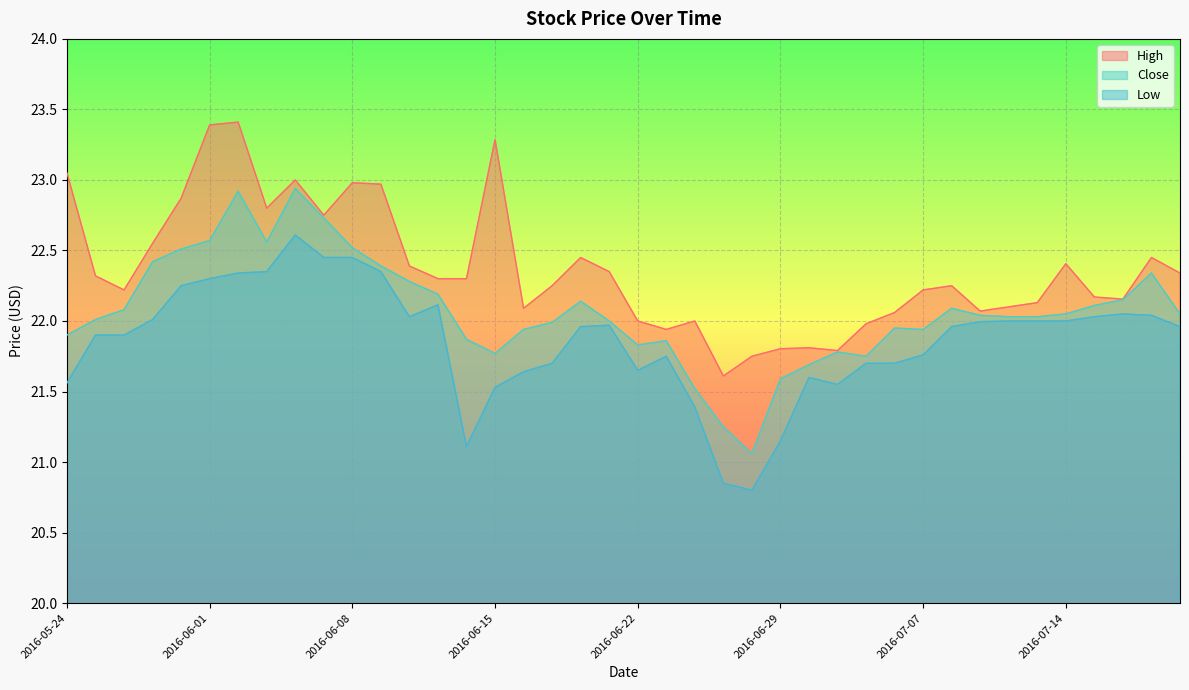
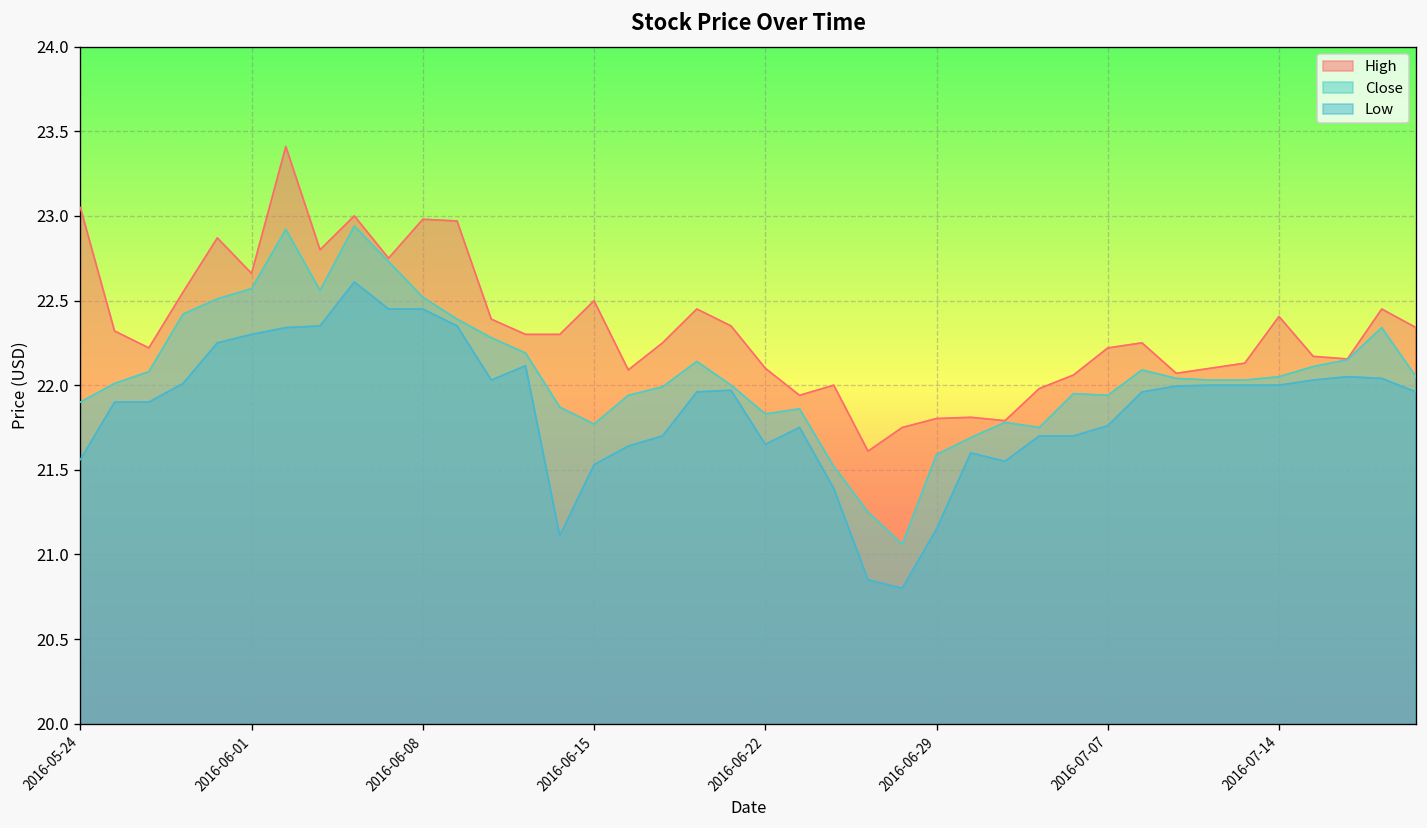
High, 2016-06-01: 23.39 -> 22.66
High, 2016-06-15: 23.29 -> 22.50
High, 2016-06-22: 22.0 -> 22.1
